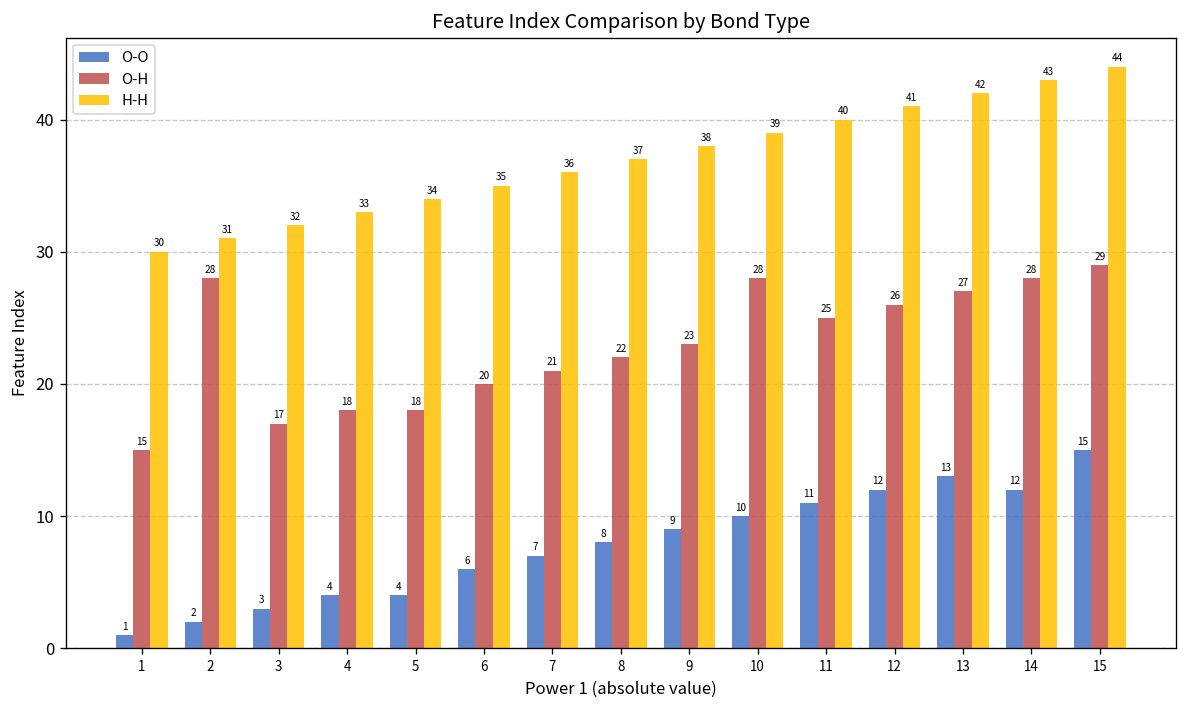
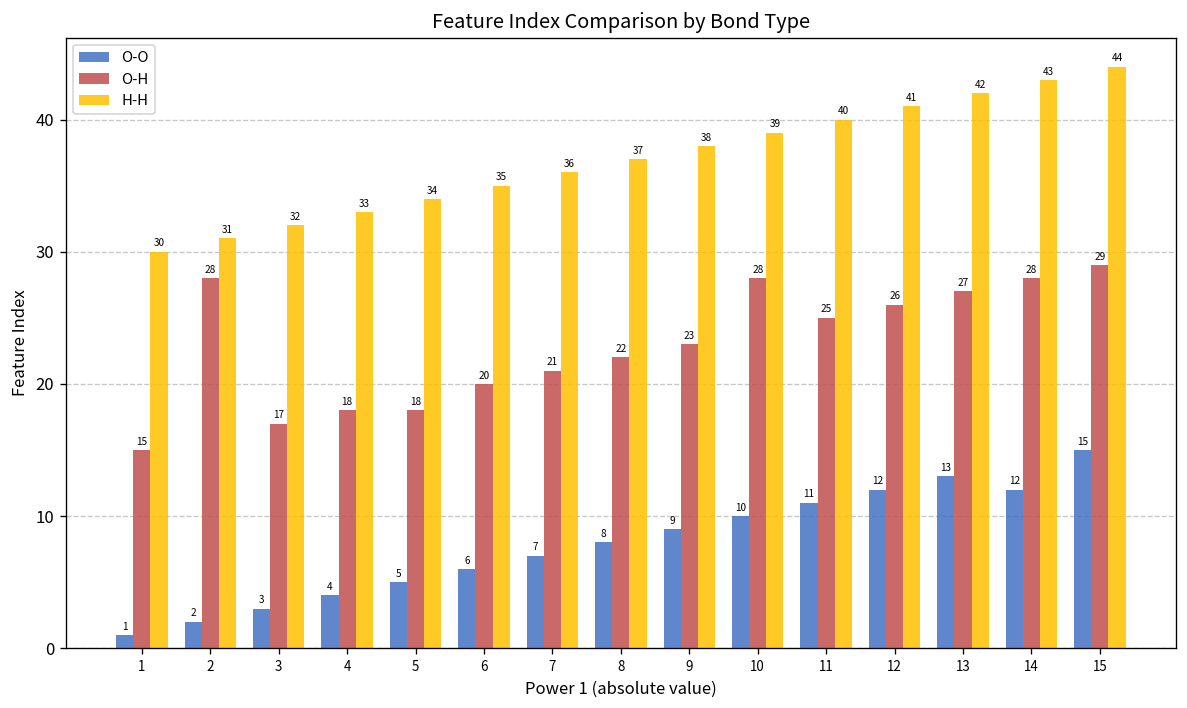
O-O, 5: 4 -> 5
